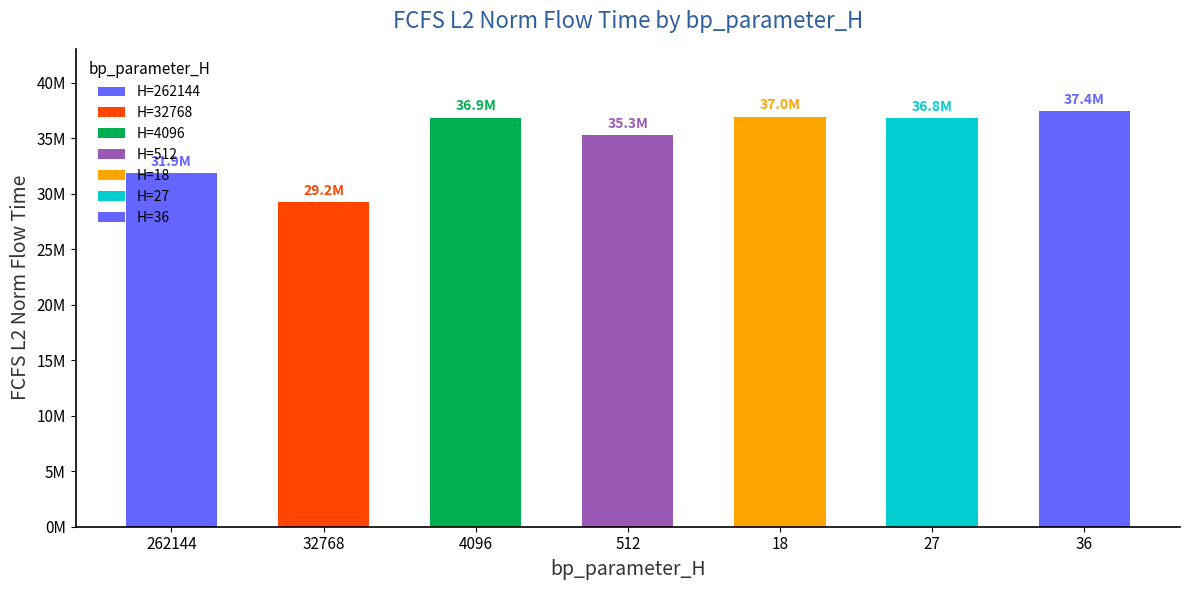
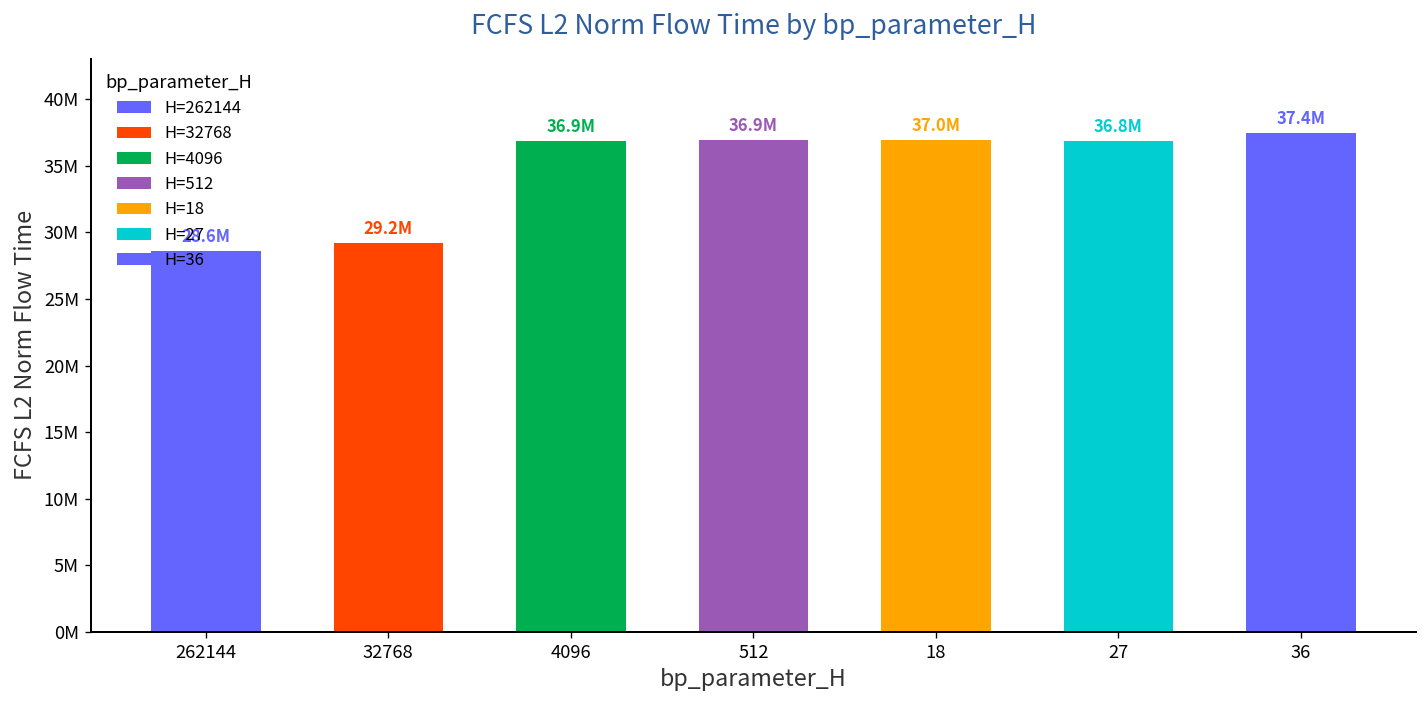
262144: 31.9M -> 28.6M
512: 35.3M -> 36.9M
